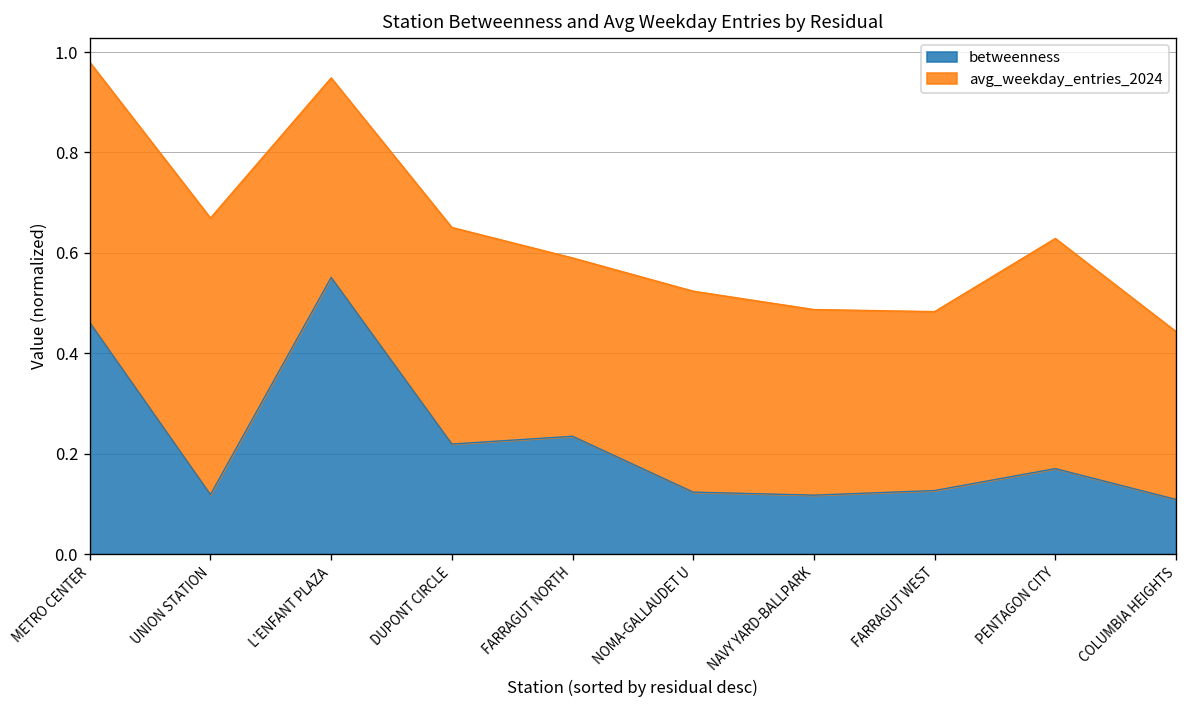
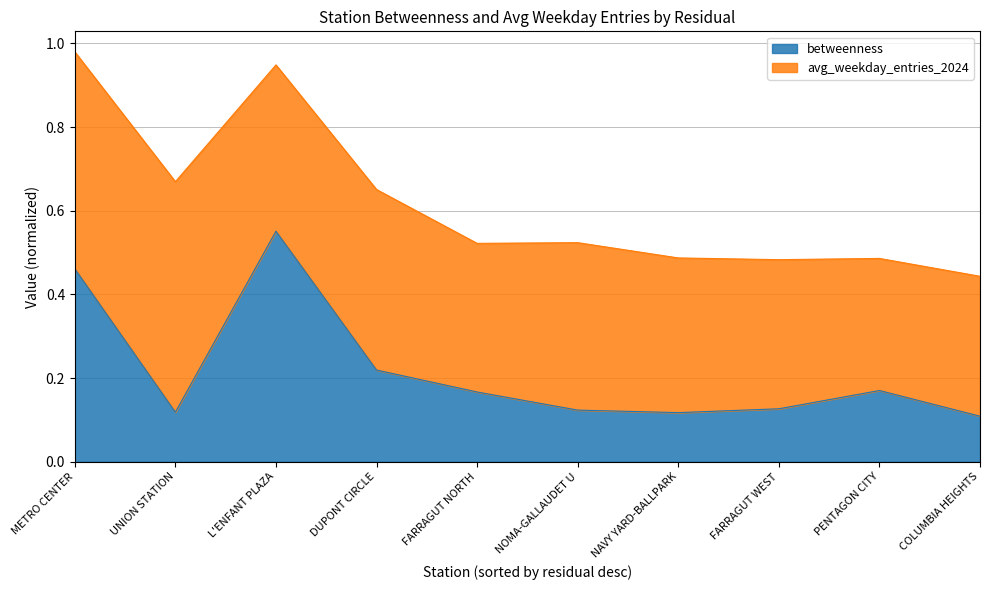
betweenness, FARRAGUT NORTH: 0.23 -> 0.17
avg_weekday_entries_2024, PENTAGON CITY: 0.46 -> 0.32
